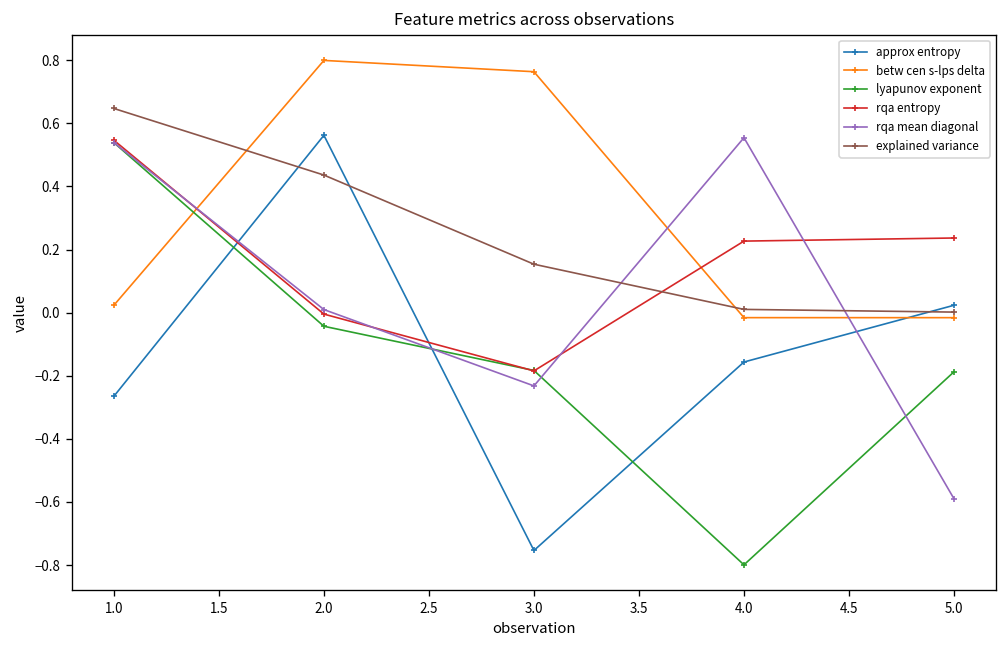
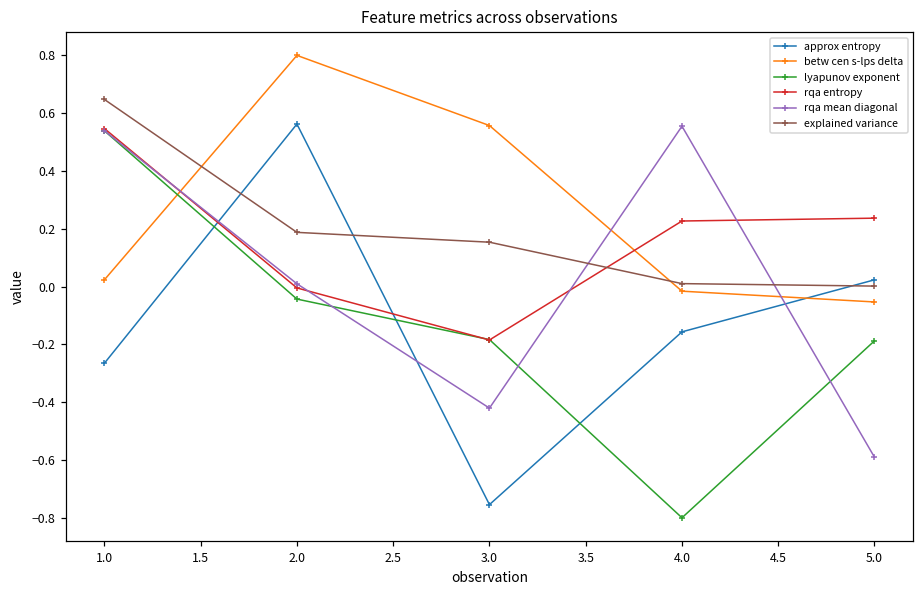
explained variance, 2.0: 0.44 -> 0.19
betw cen s-lps delta, 3.0: 0.76 -> 0.56
rqa mean diagonal, 3.0: -0.23 -> -0.42
betw cen s-lps delta, 5.0: -0.02 -> -0.05
